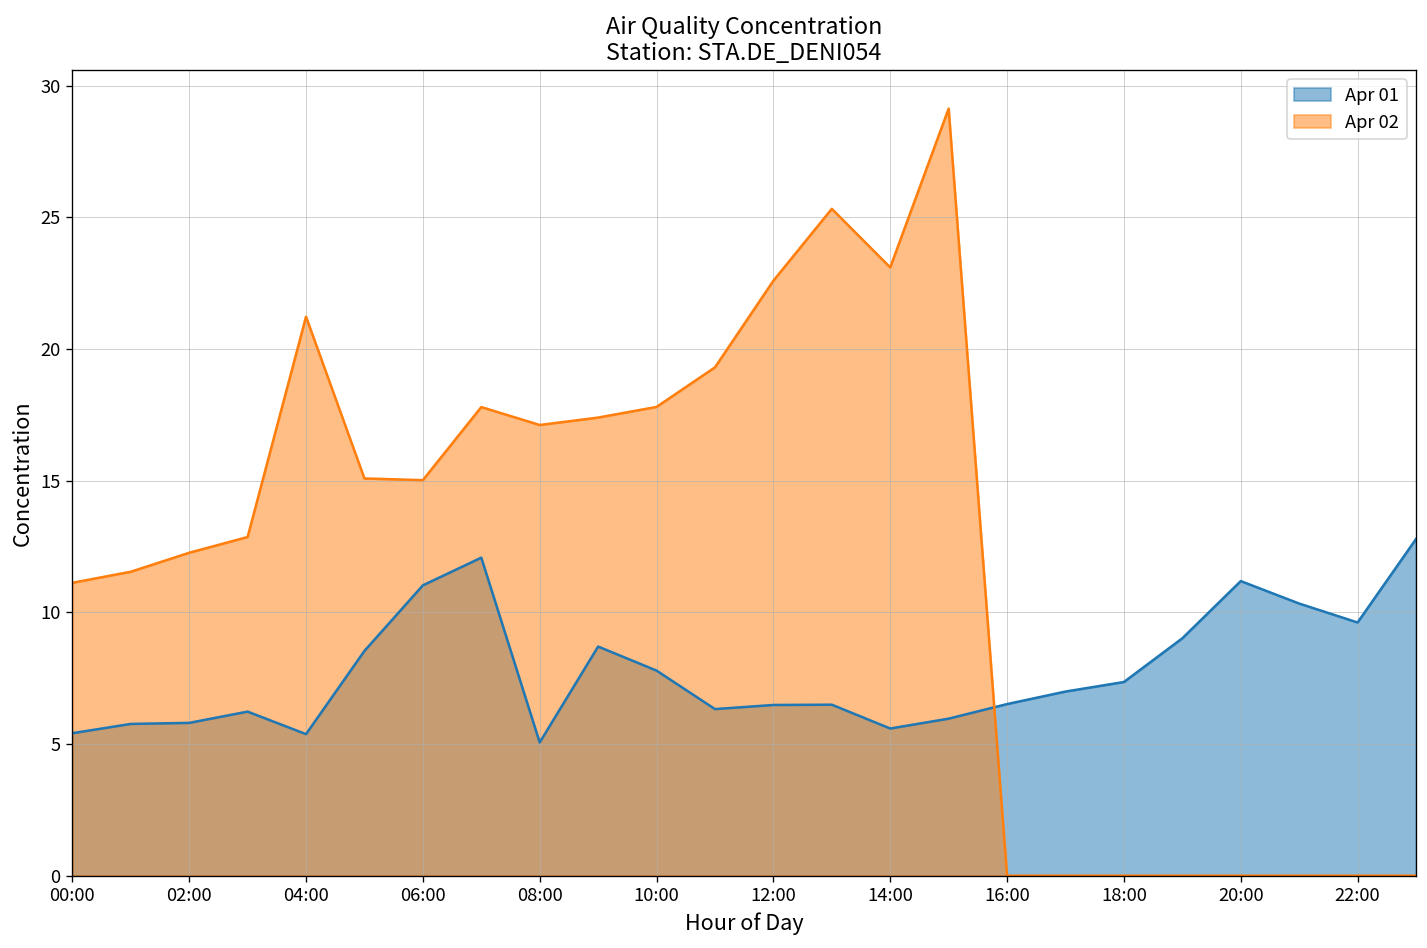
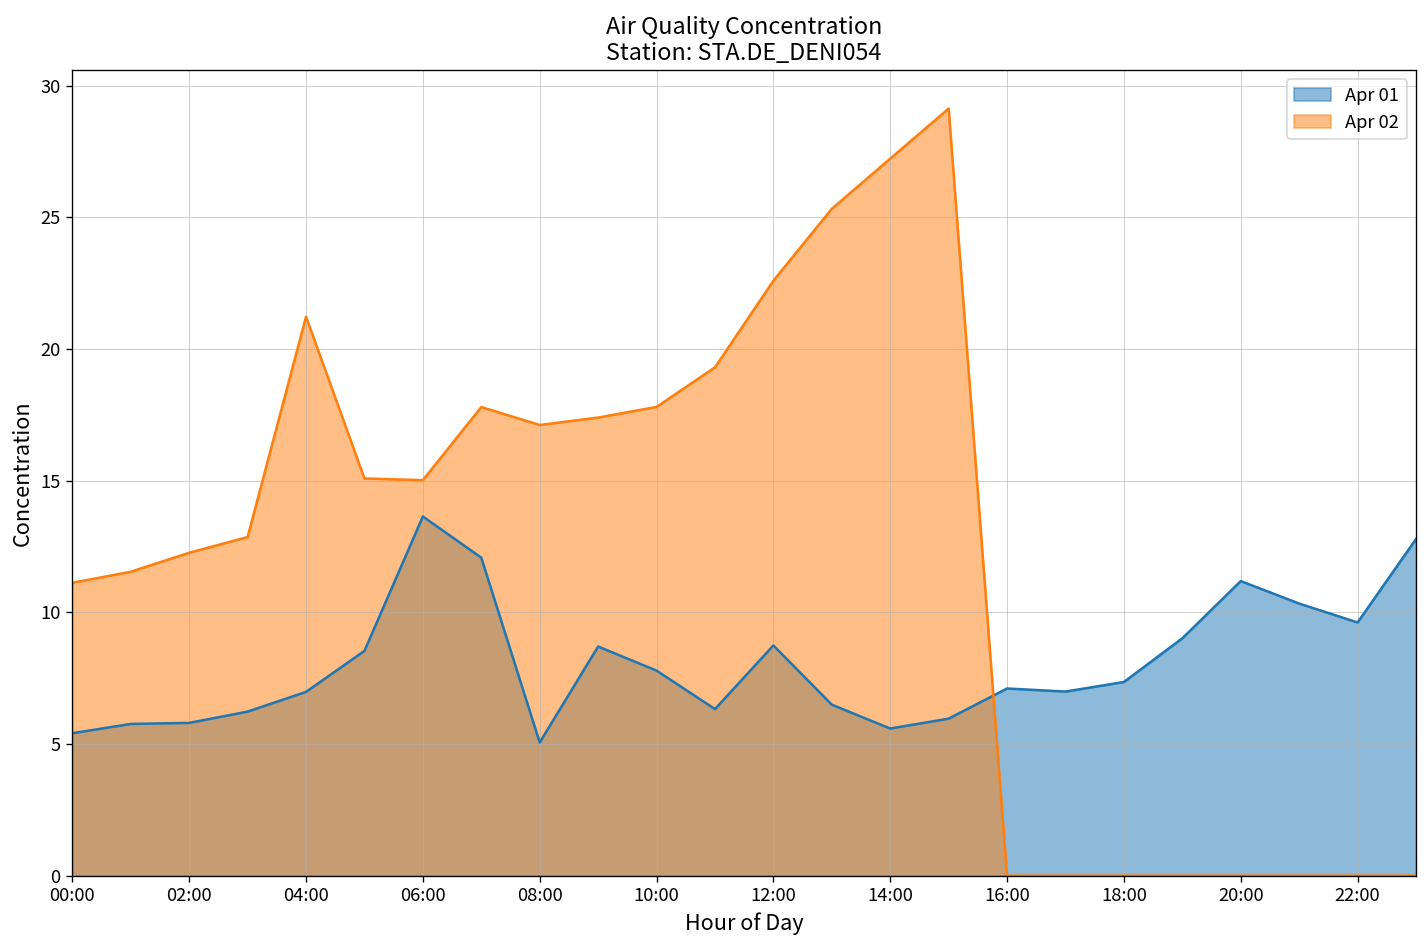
Apr 01, 04:00: 5.4 -> 7.0
Apr 01, 06:00: 11.0 -> 13.6
Apr 01, 12:00: 6.5 -> 8.7
Apr 02, 14:00: 23.1 -> 27.2
Apr 01, 16:00: 6.5 -> 7.1
